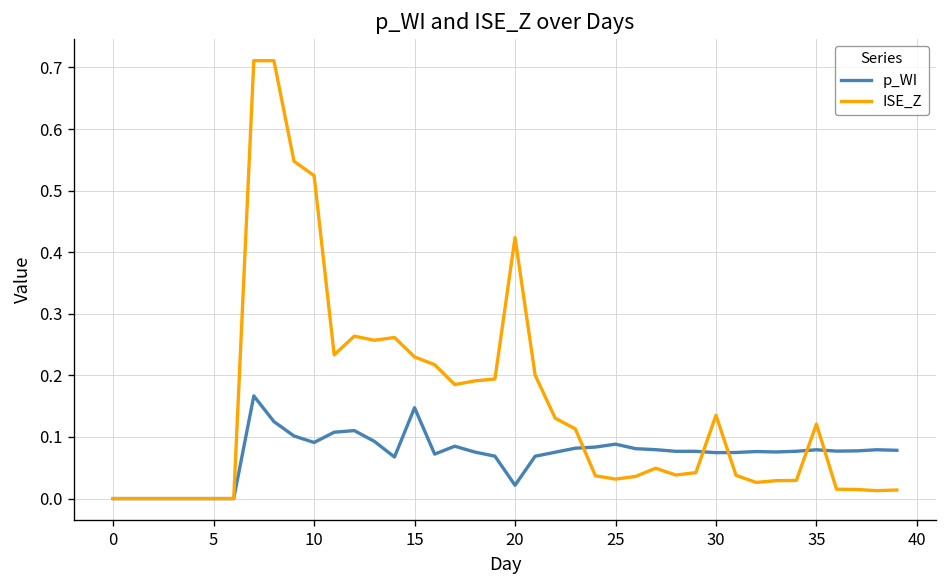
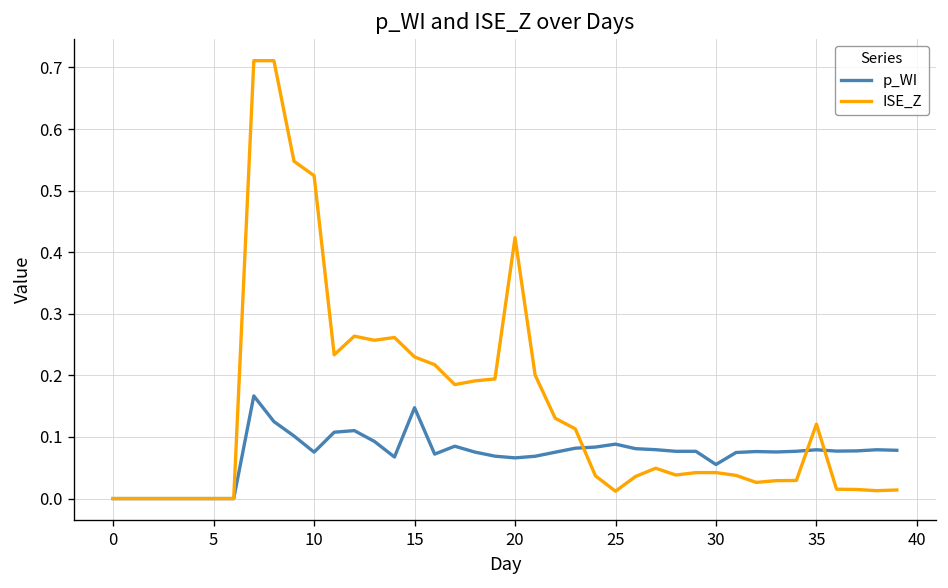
p_WI, 10: 0.09 -> 0.08
p_WI, 20: 0.02 -> 0.07
ISE_Z, 25: 0.03 -> 0.01
p_WI, 30: 0.07 -> 0.06
ISE_Z, 30: 0.14 -> 0.04
